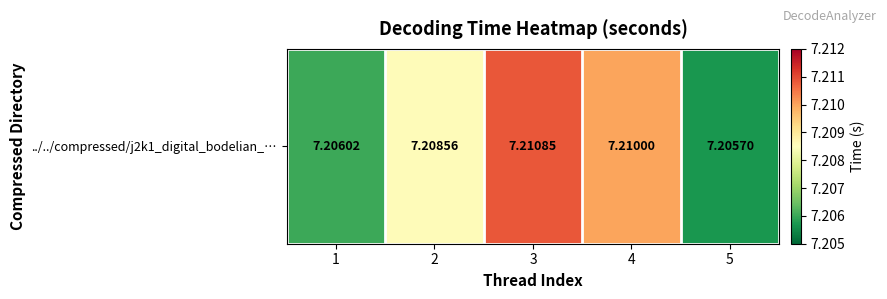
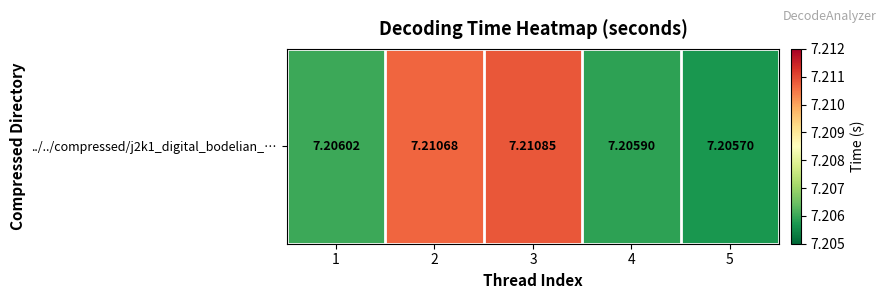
../../compressed/j2k1_digital_bodelian_…, 2: 7.20856 -> 7.21068
../../compressed/j2k1_digital_bodelian_…, 4: 7.21000 -> 7.20590
